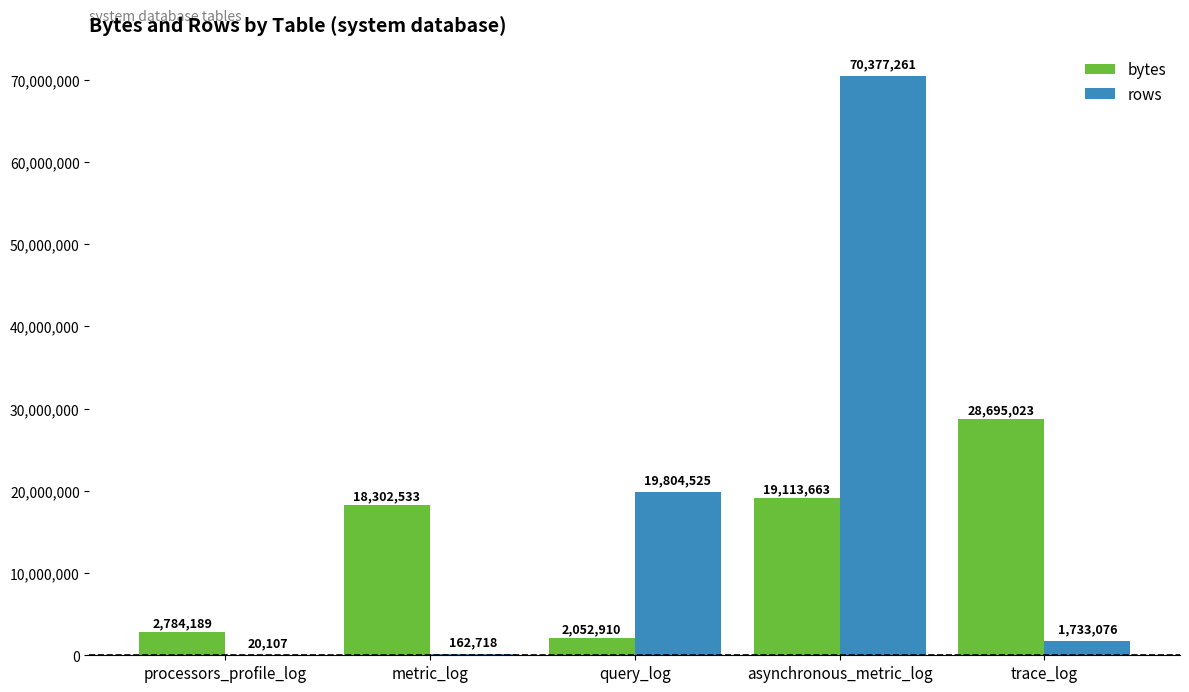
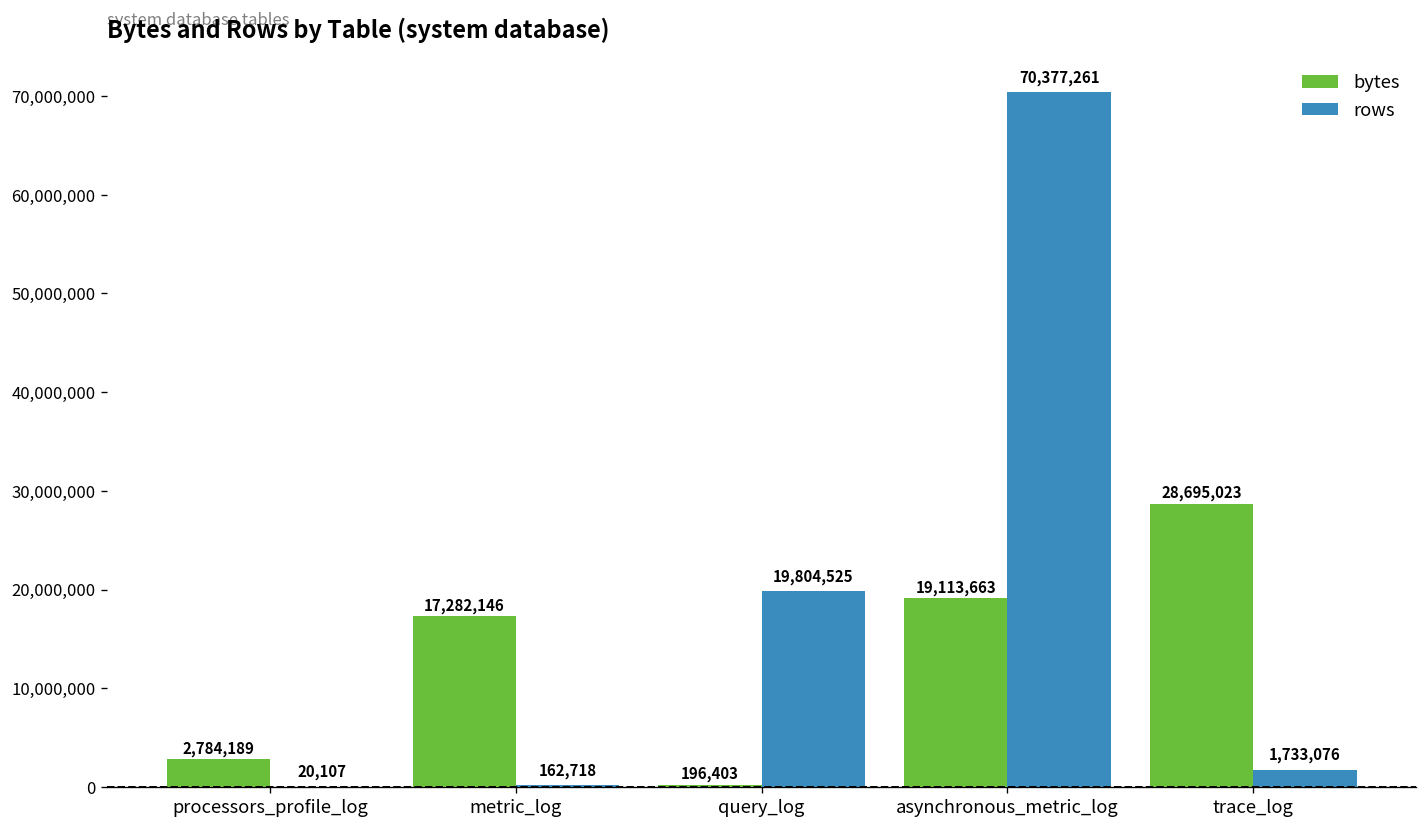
bytes, metric_log: 18,302,533 -> 17,282,146
bytes, query_log: 2,052,910 -> 196,403
